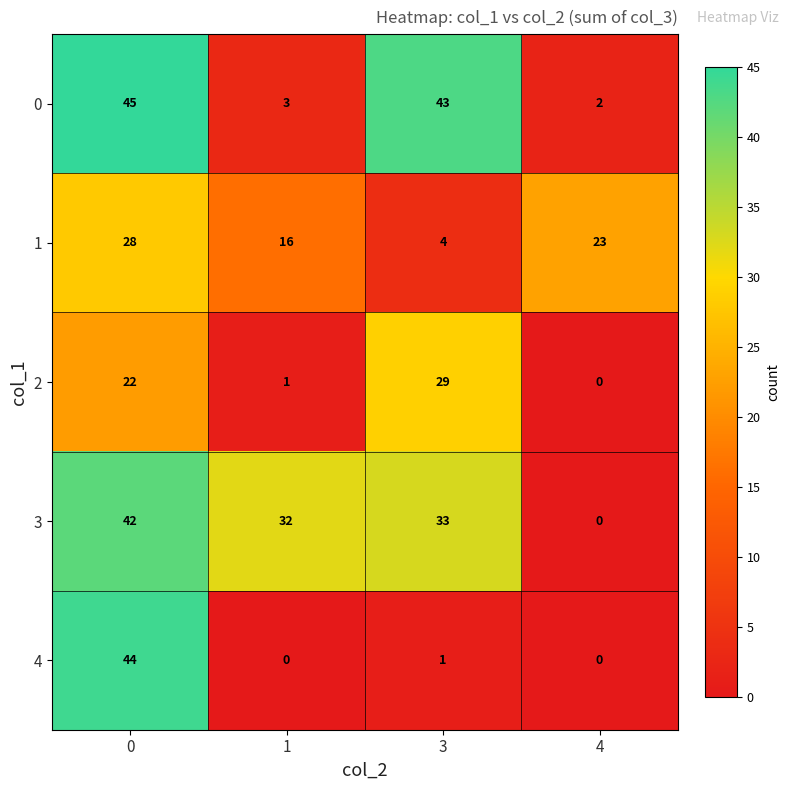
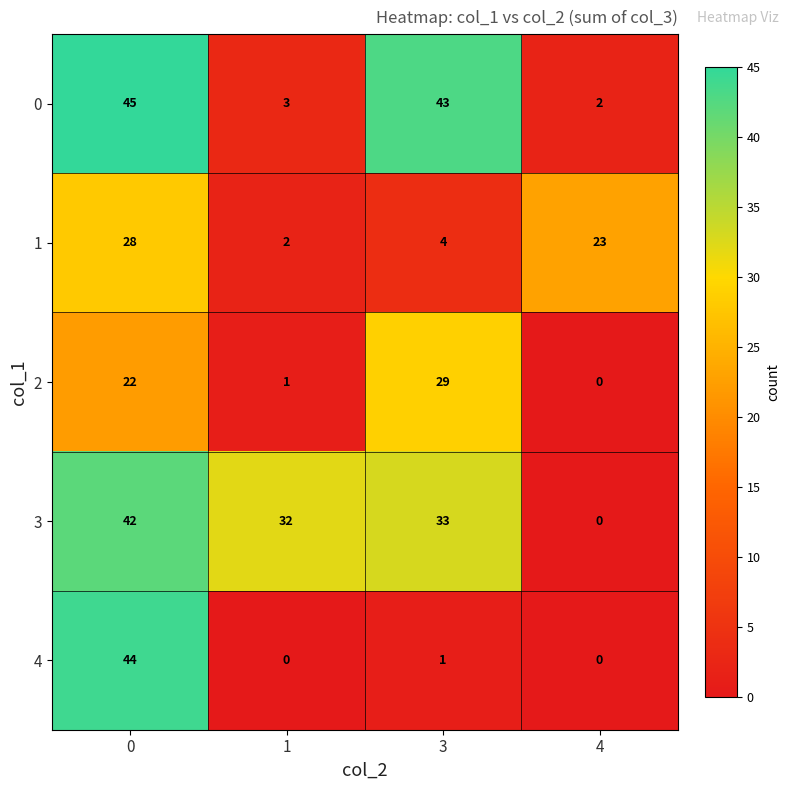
1, 1: 16 -> 2
